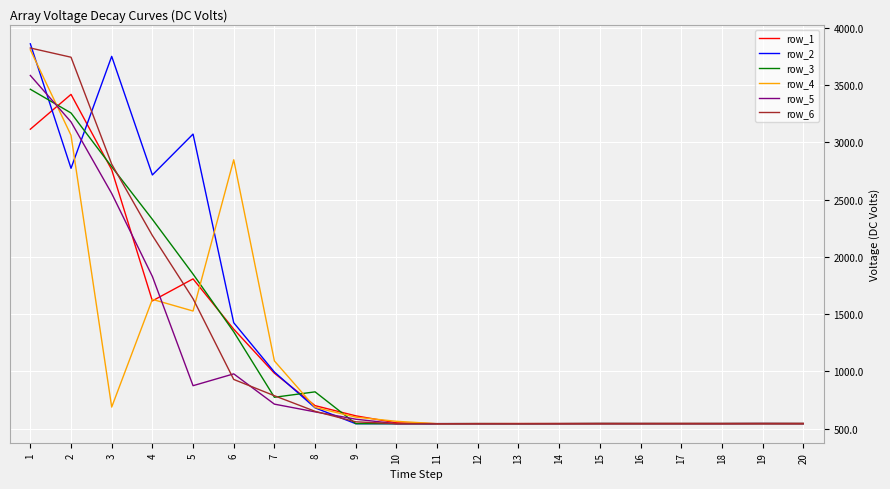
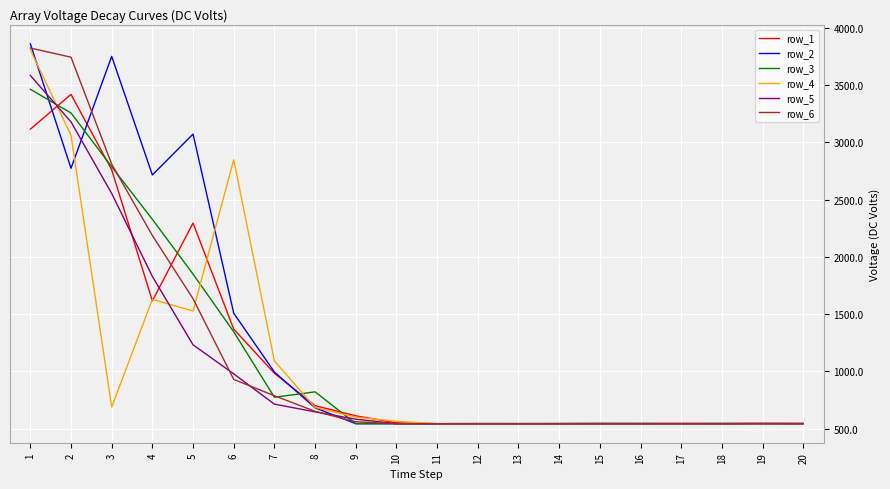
row_1, 5: 1810 -> 2290
row_5, 5: 870 -> 1230
row_2, 6: 1420 -> 1510
